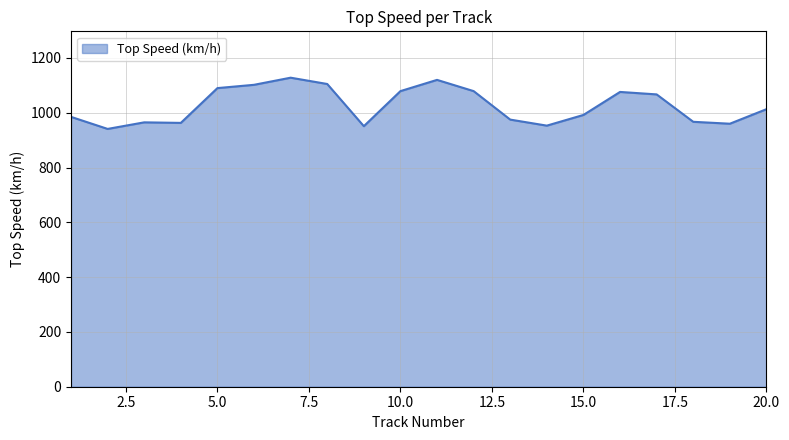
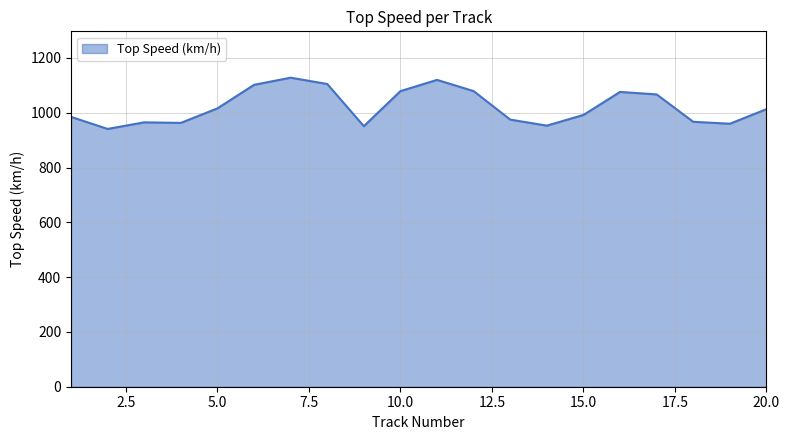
5.0: 1090 -> 1020
